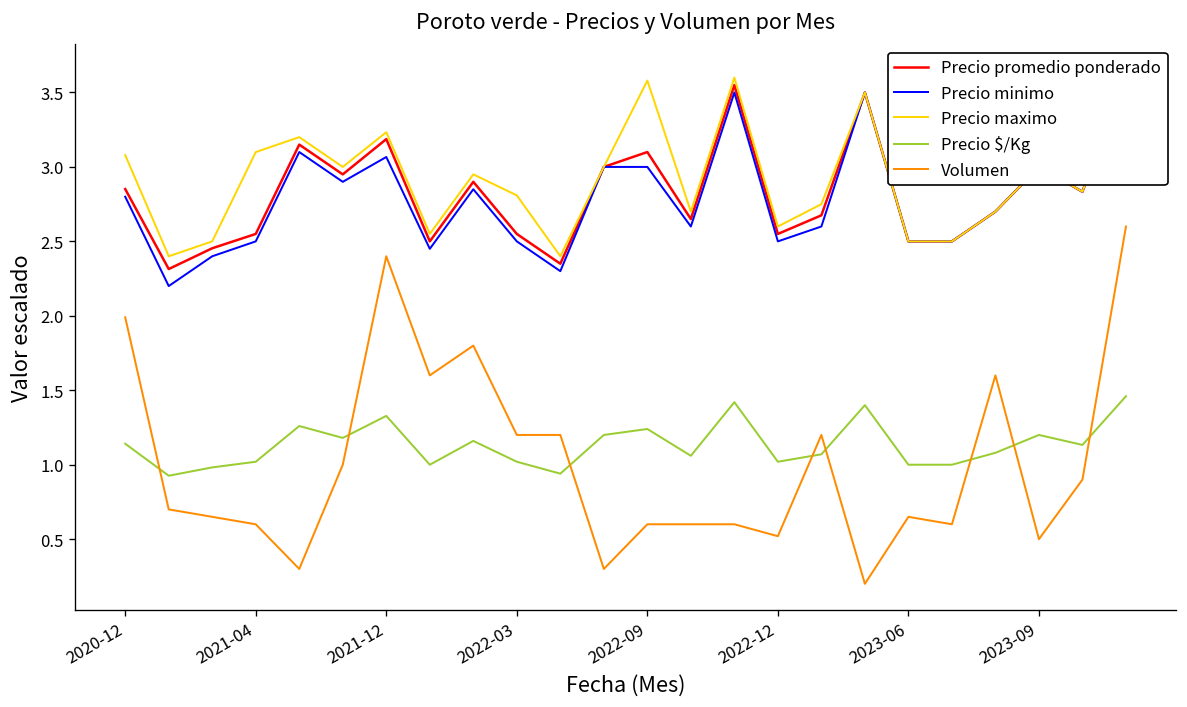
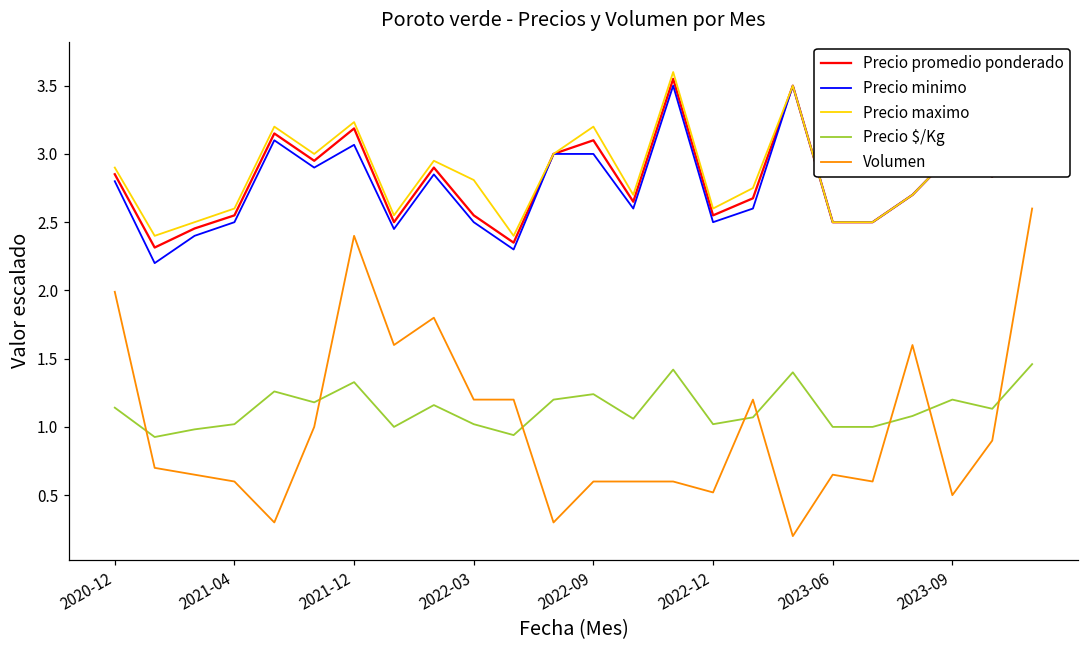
Precio maximo, 2020-12: 3.08 -> 2.90
Precio maximo, 2021-04: 3.10 -> 2.60
Precio maximo, 2022-09: 3.58 -> 3.20
